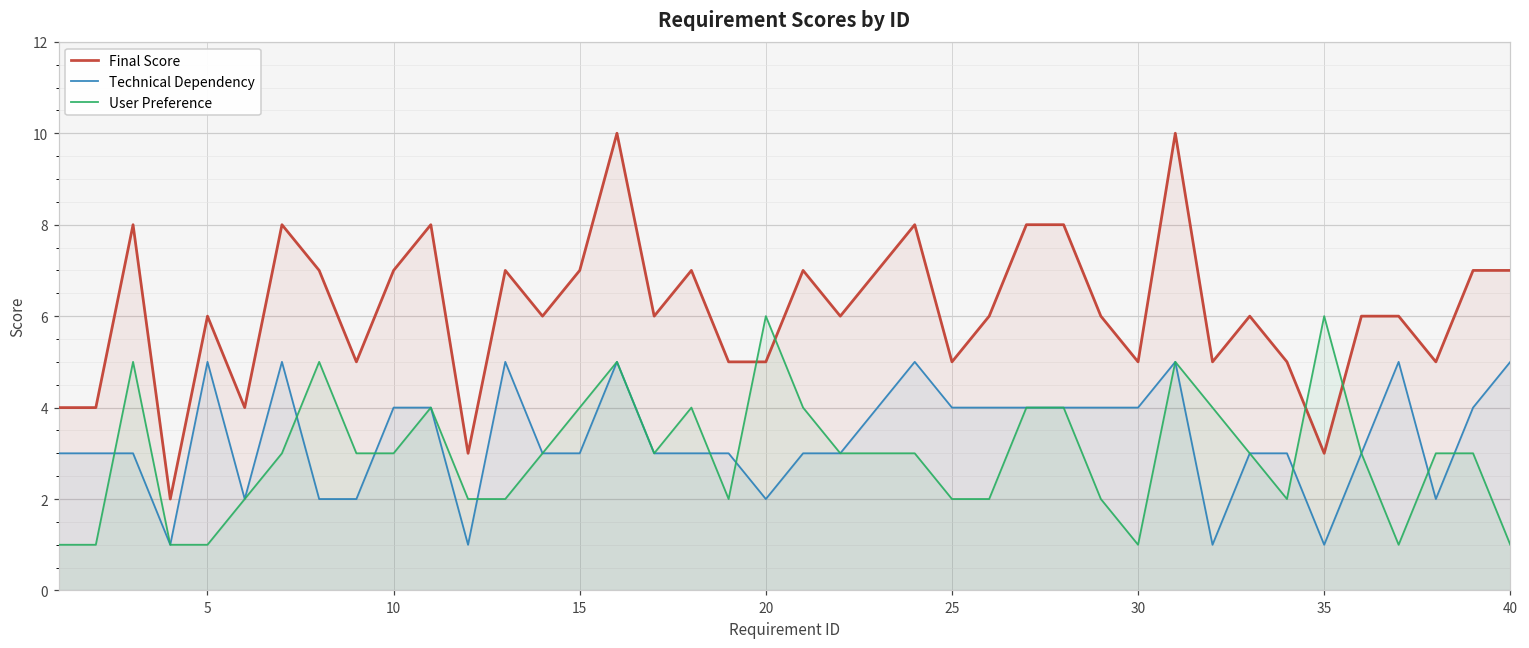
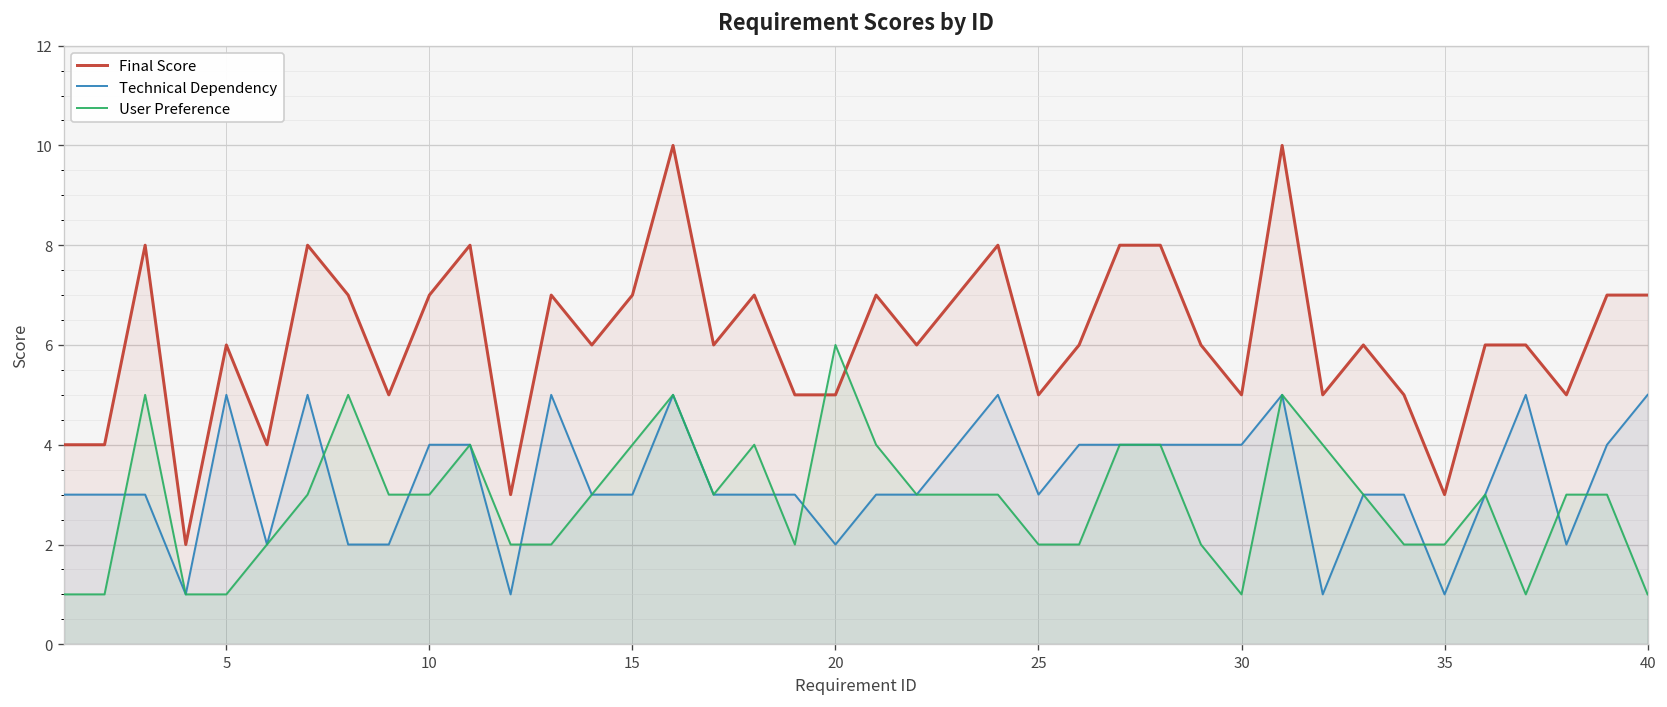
Technical Dependency, 25: 4 -> 3
User Preference, 35: 6 -> 2
